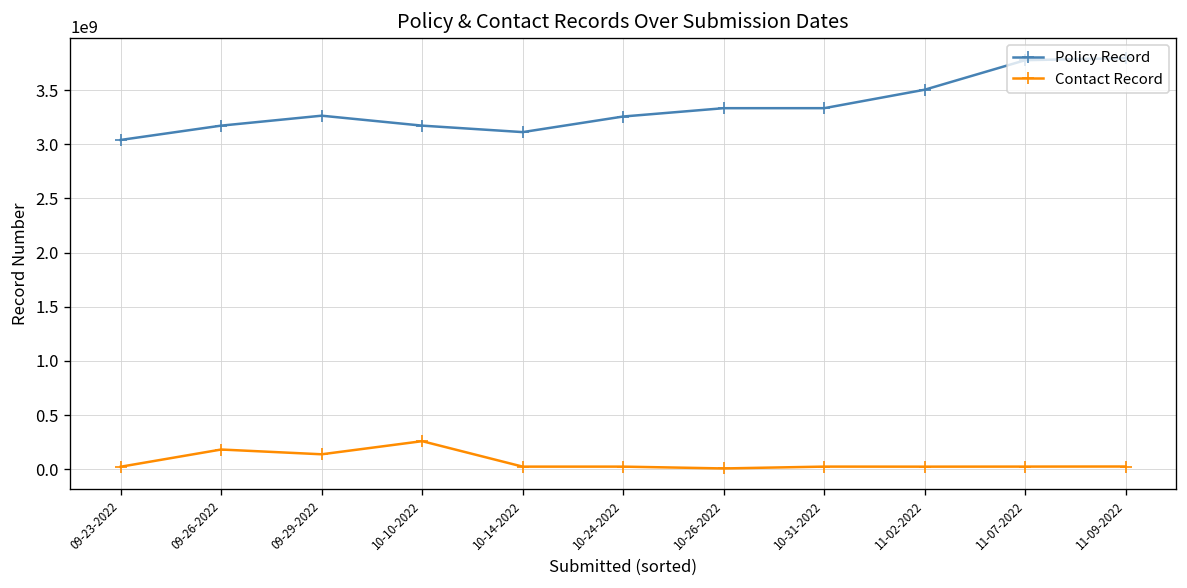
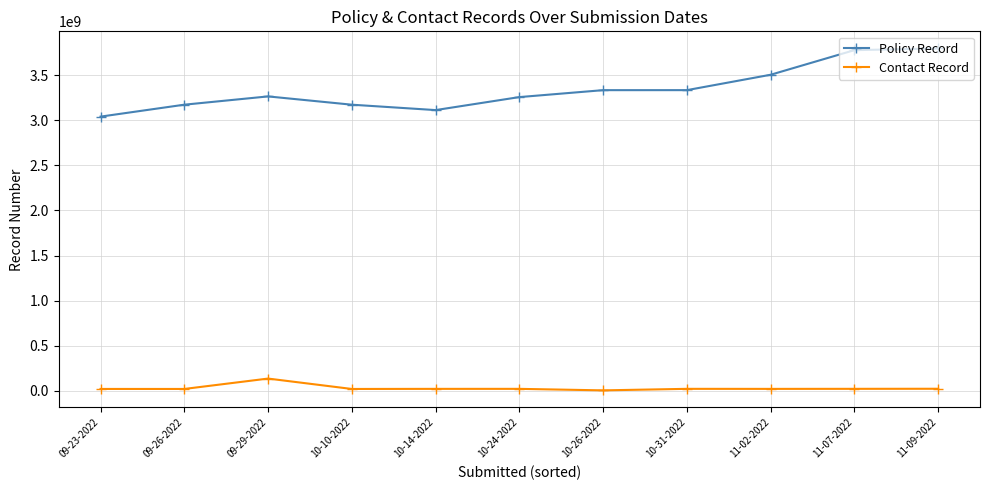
Contact Record, 09-26-2022: 200000000 -> 0
Contact Record, 10-10-2022: 300000000 -> 0
